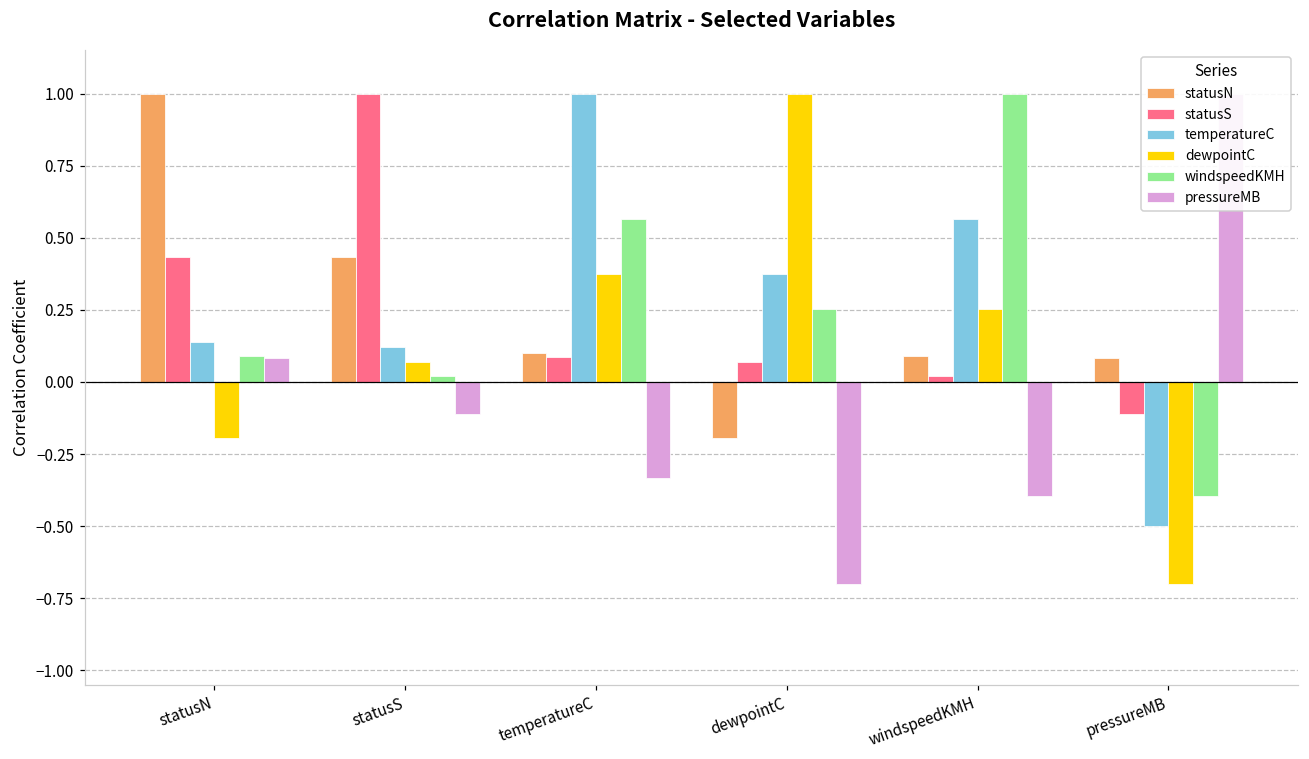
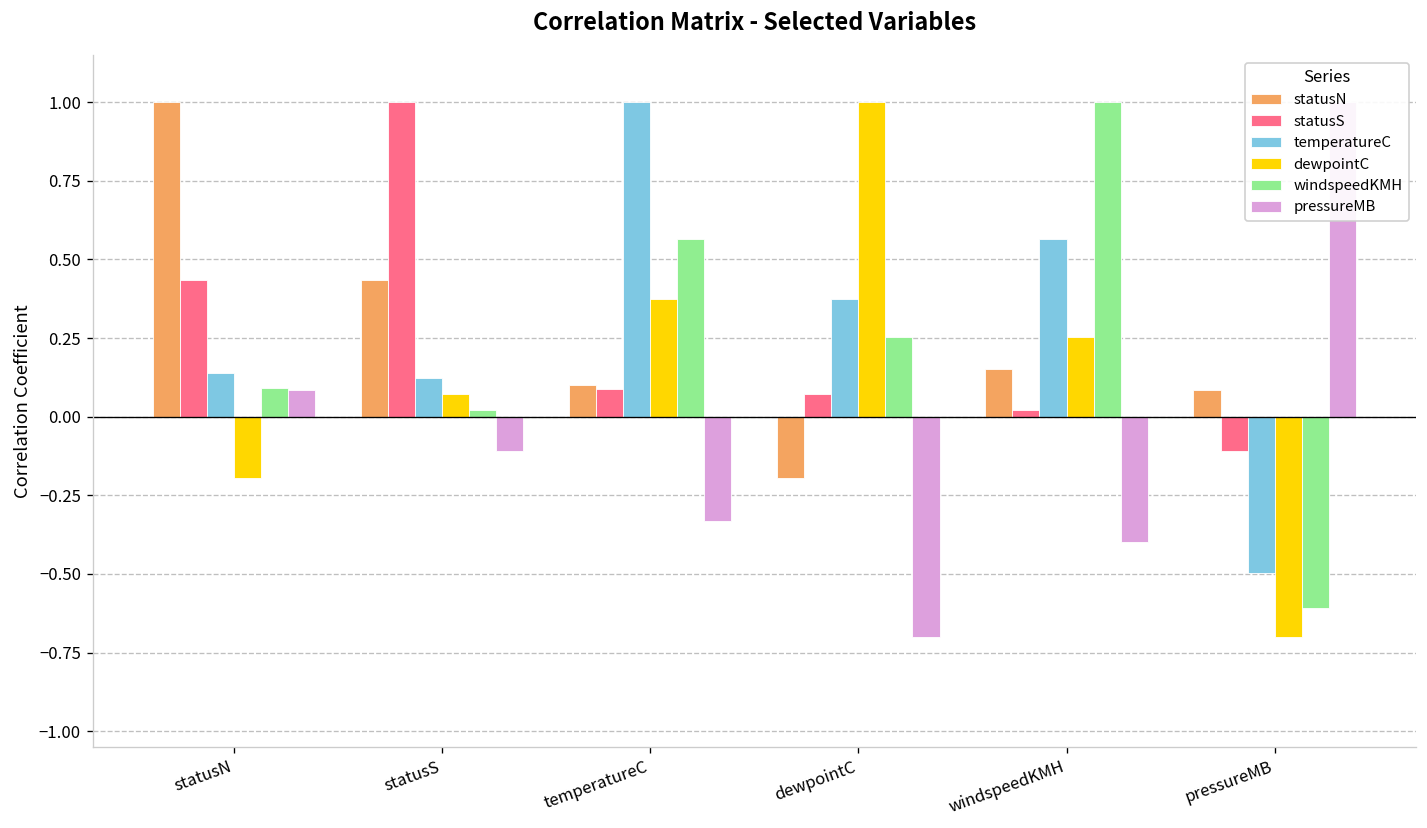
statusN, windspeedKMH: 0.09 -> 0.15
windspeedKMH, pressureMB: -0.40 -> -0.61
